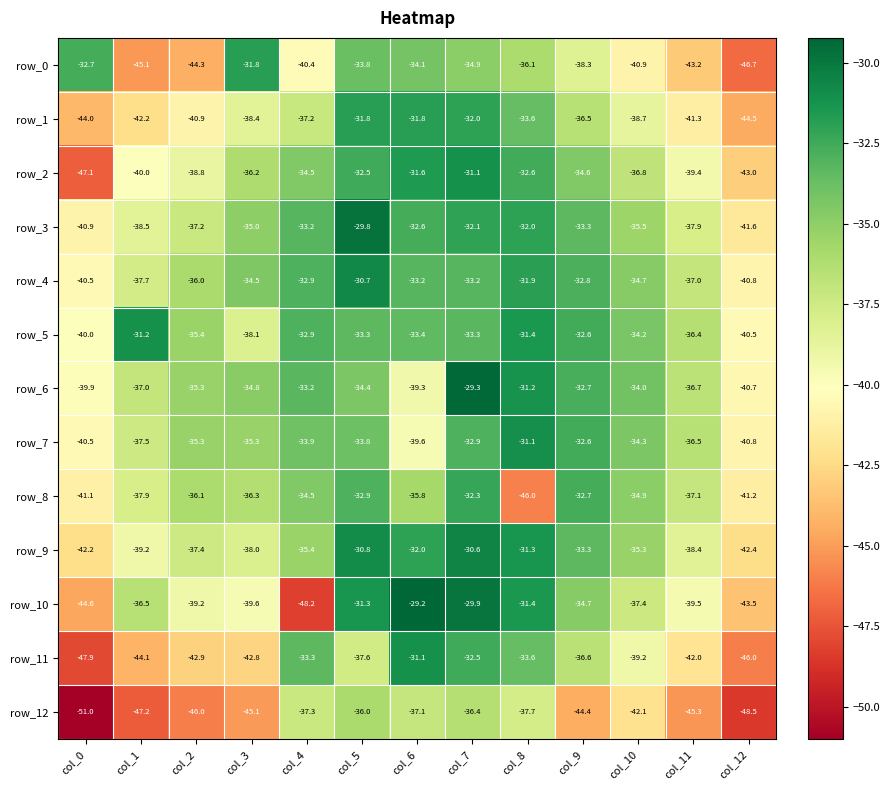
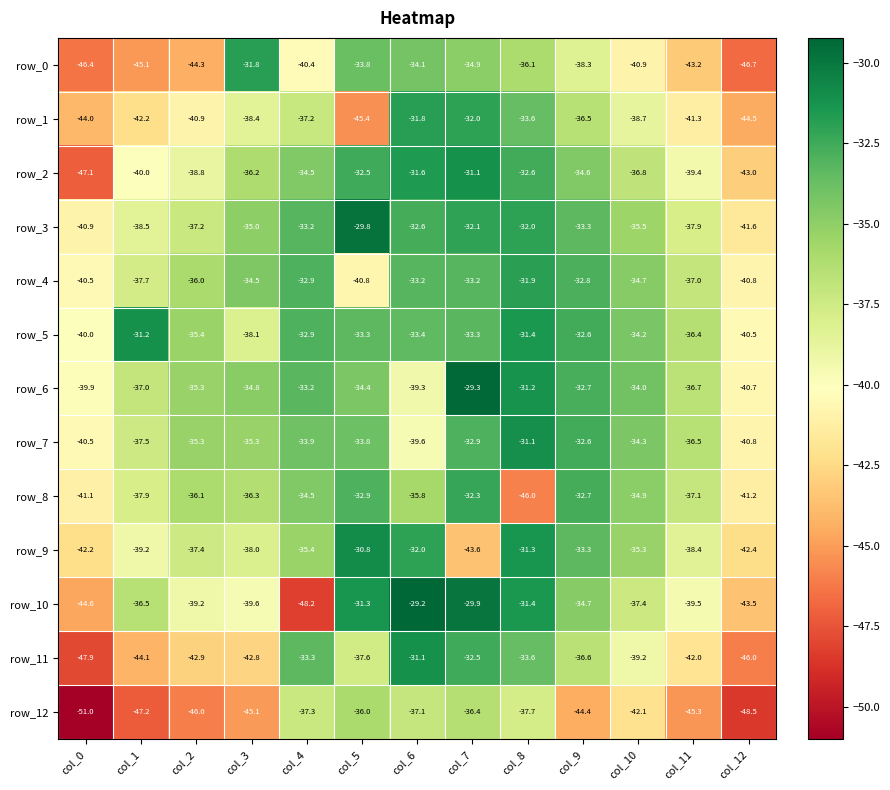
row_0, col_0: -32.7 -> -46.4
row_1, col_5: -31.8 -> -45.4
row_4, col_5: -30.7 -> -40.8
row_9, col_7: -30.6 -> -43.6
